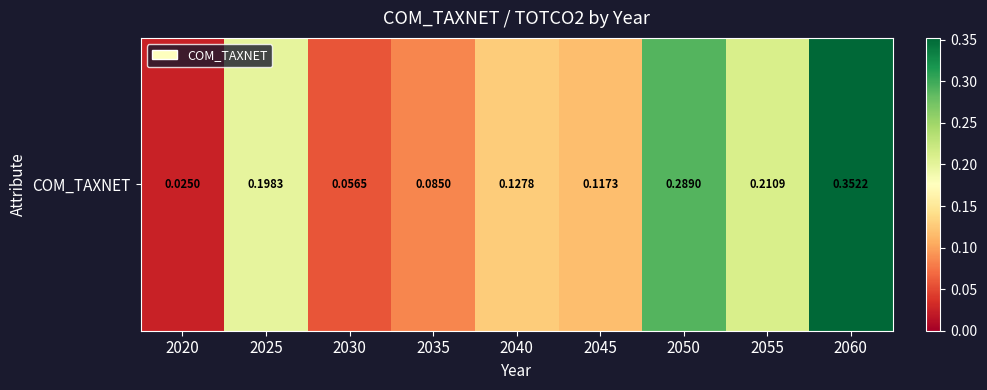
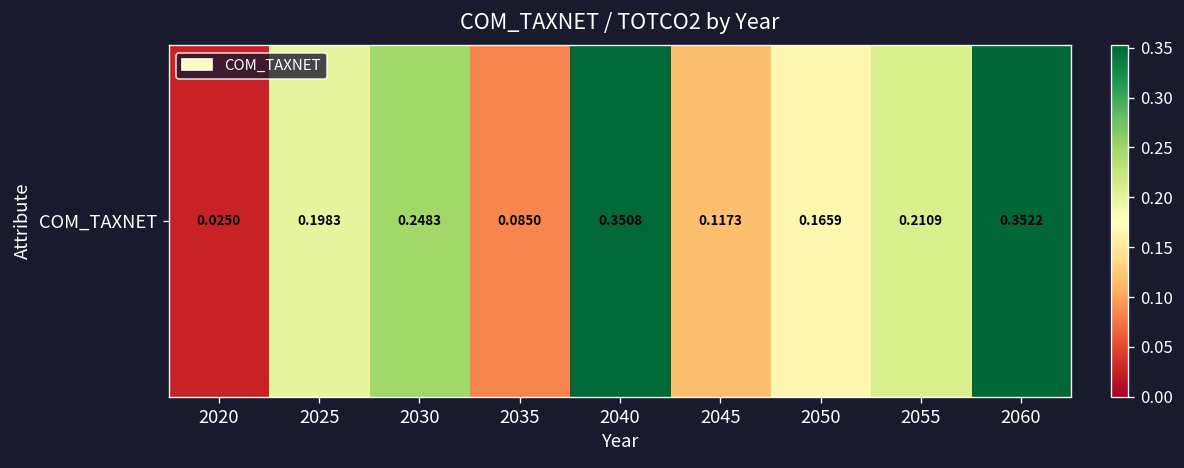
COM_TAXNET, 2030: 0.0565 -> 0.2483
COM_TAXNET, 2040: 0.1278 -> 0.3508
COM_TAXNET, 2050: 0.2890 -> 0.1659
